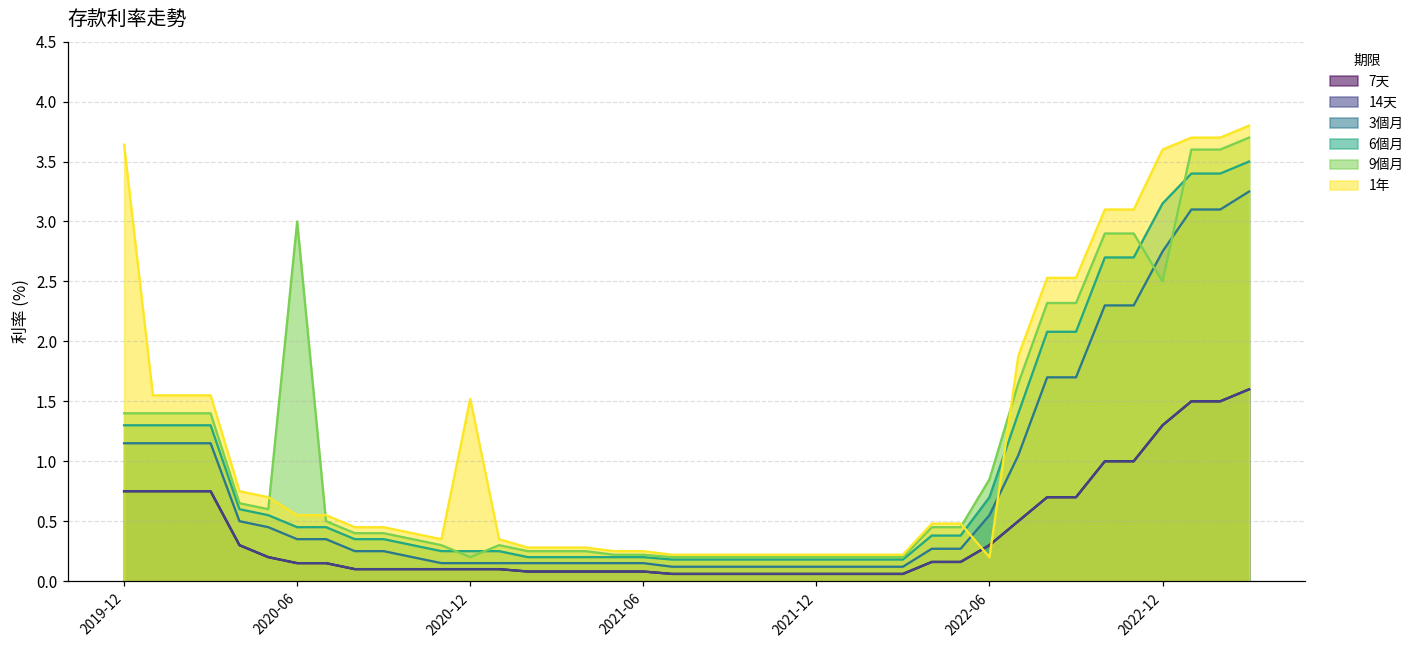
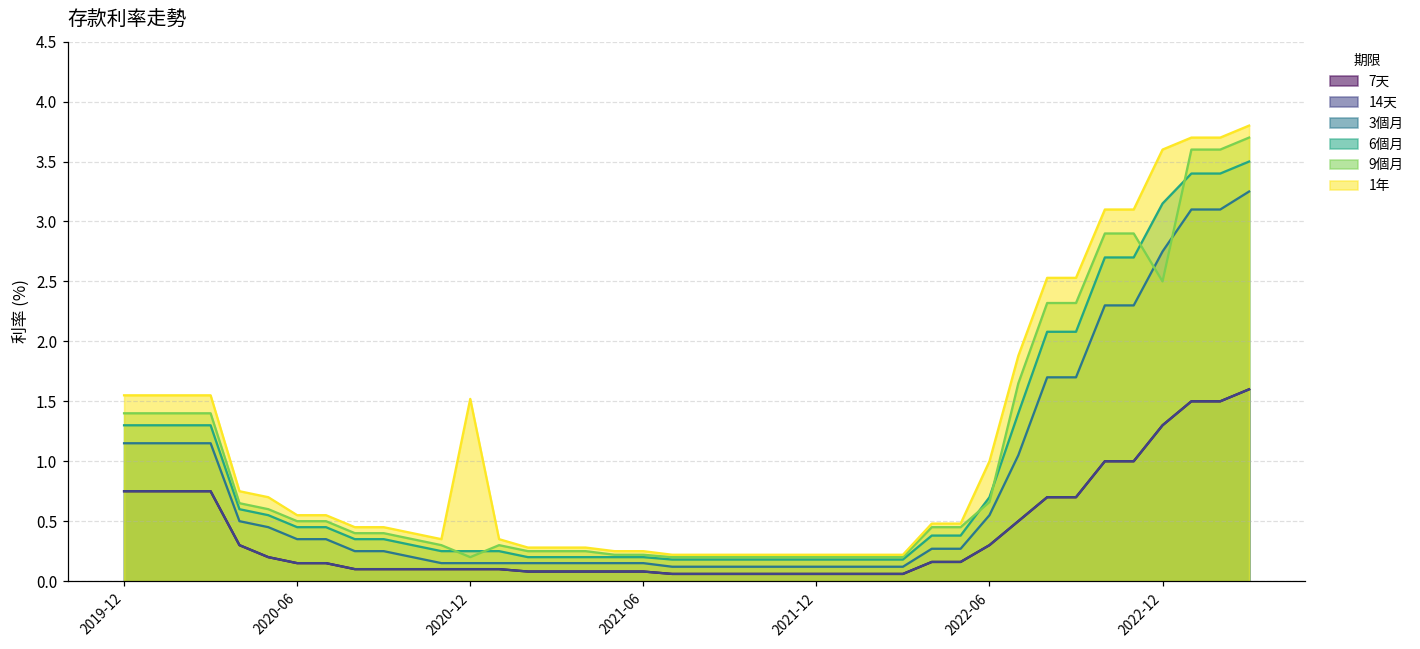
1年, 2019-12: 3.64 -> 1.55
9個月, 2020-06: 3.0 -> 0.5
9個月, 2022-06: 0.85 -> 0.66
1年, 2022-06: 0.2 -> 1.0
